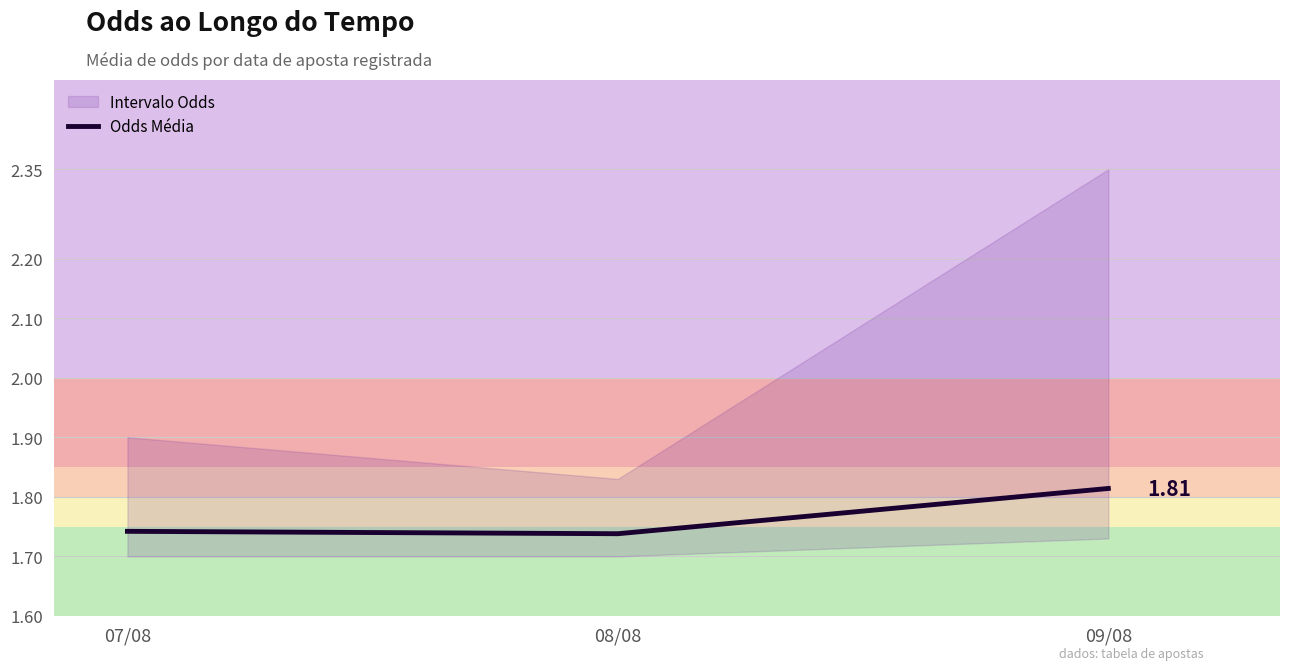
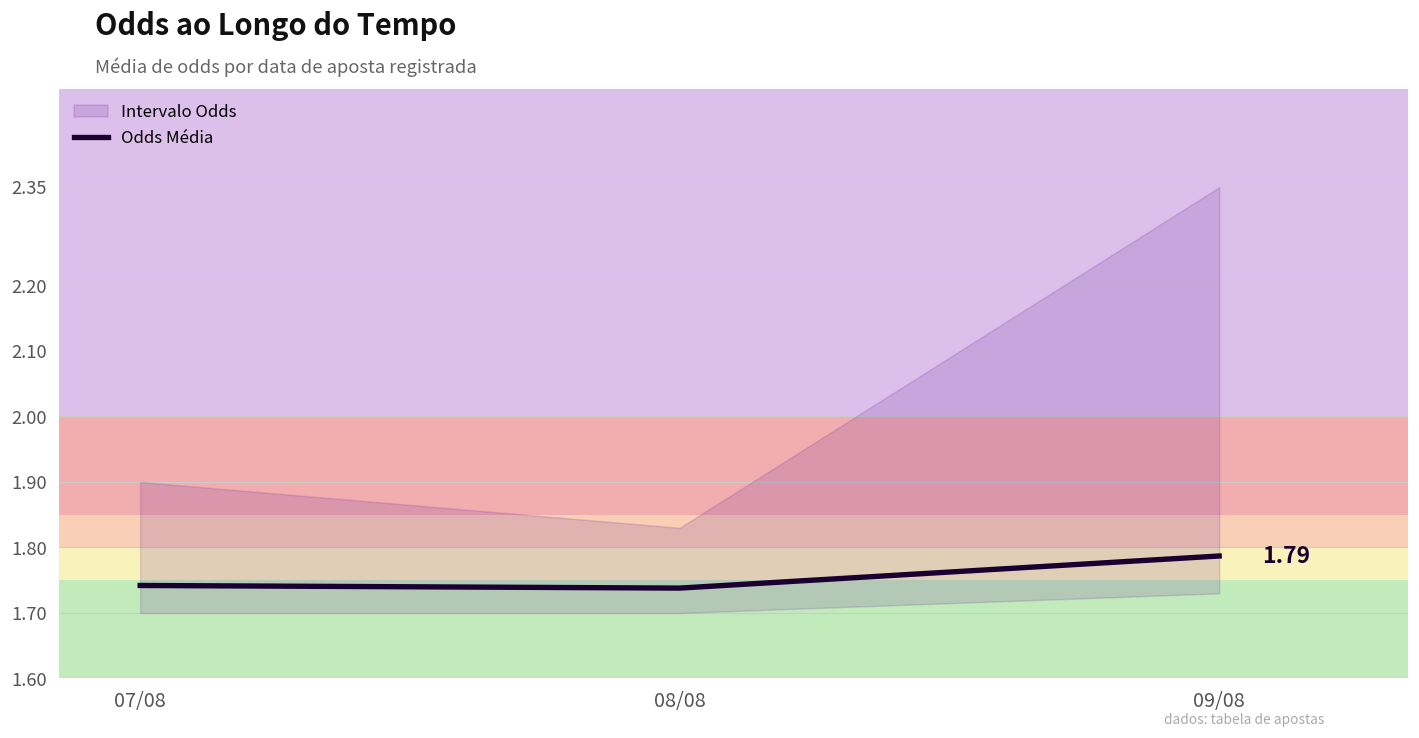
Odds Média, 09/08: 1.81 -> 1.79
